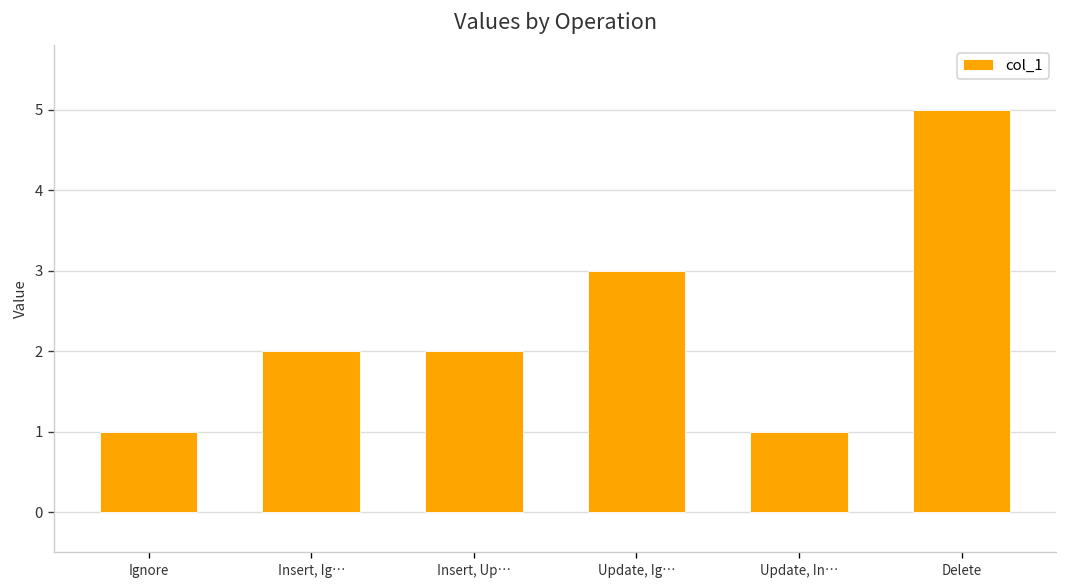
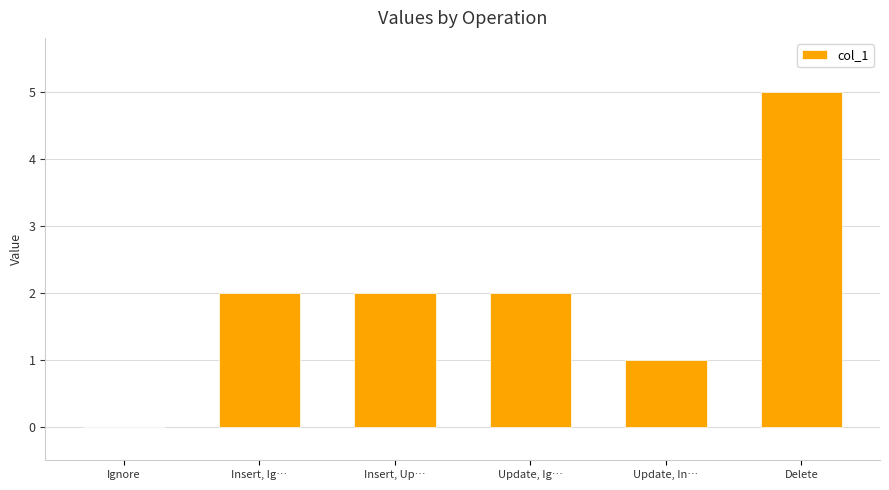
Ignore: 1 -> 0
Update, Ig…: 3 -> 2
